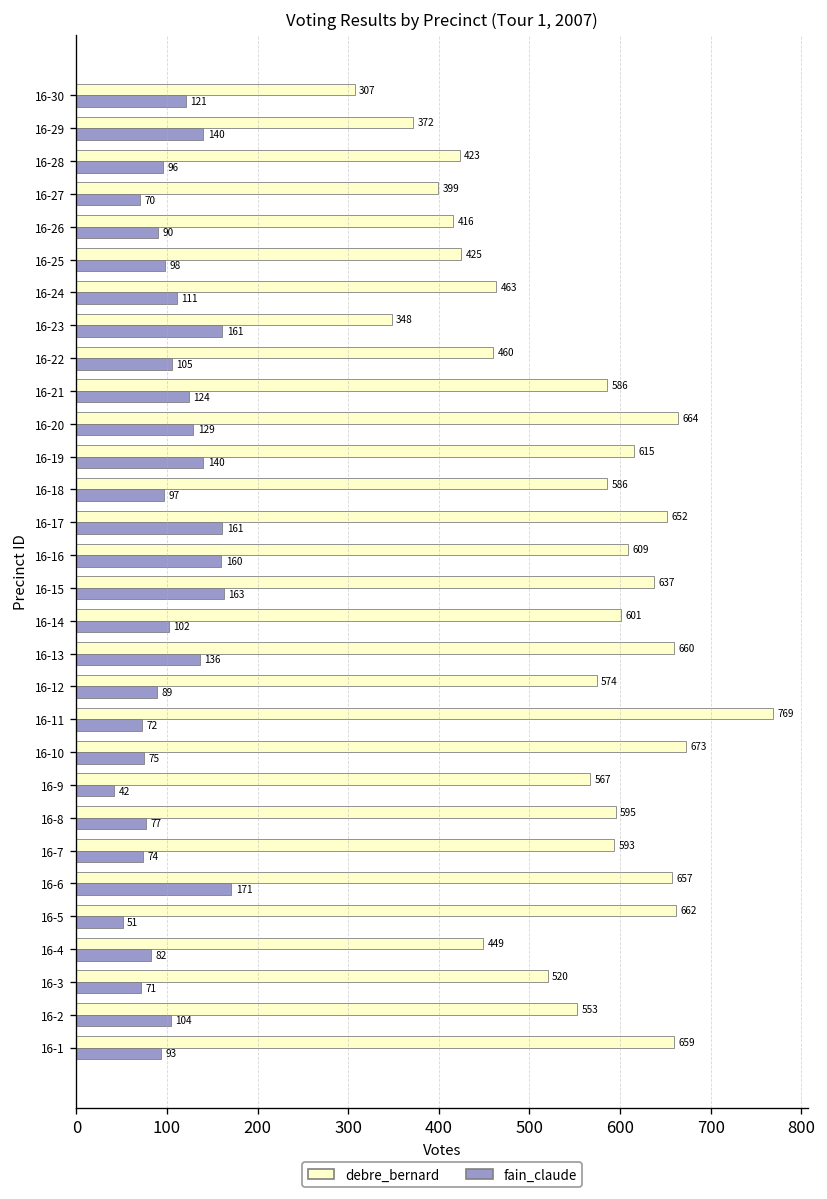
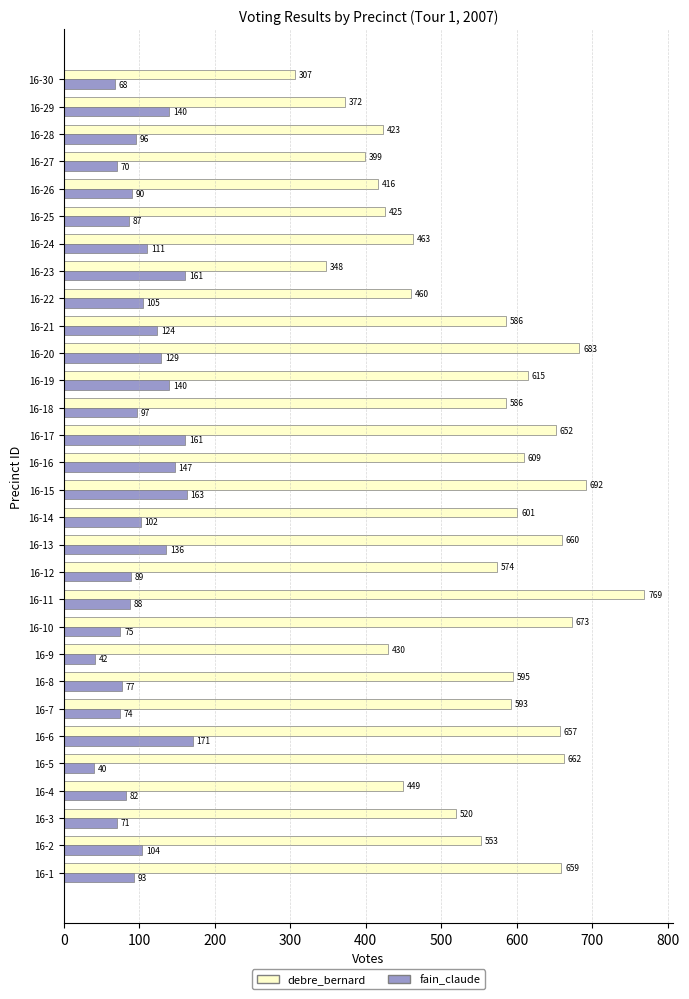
fain_claude, 16-30: 121 -> 68
fain_claude, 16-25: 98 -> 87
debre_bernard, 16-20: 664 -> 683
fain_claude, 16-16: 160 -> 147
debre_bernard, 16-15: 637 -> 692
fain_claude, 16-11: 72 -> 88
debre_bernard, 16-9: 567 -> 430
fain_claude, 16-5: 51 -> 40
